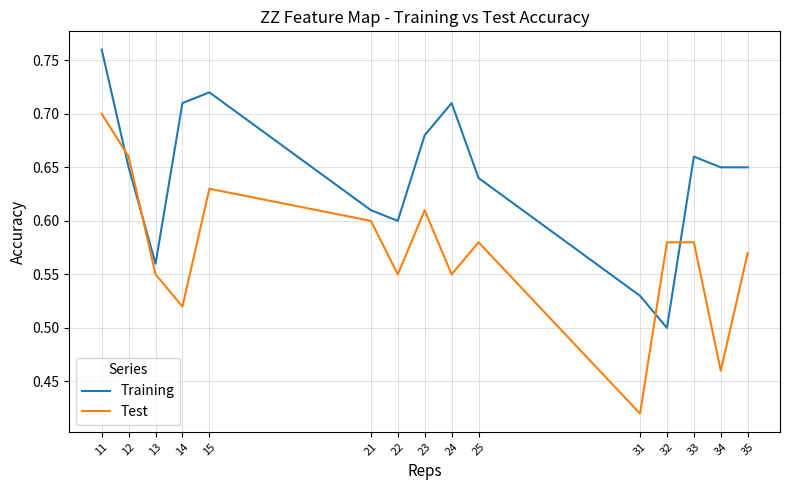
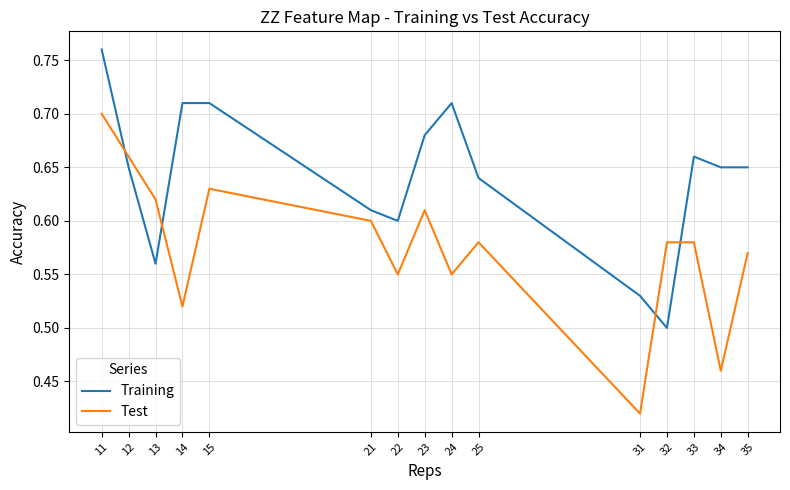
Test, 13: 0.55 -> 0.62
Training, 15: 0.72 -> 0.71
